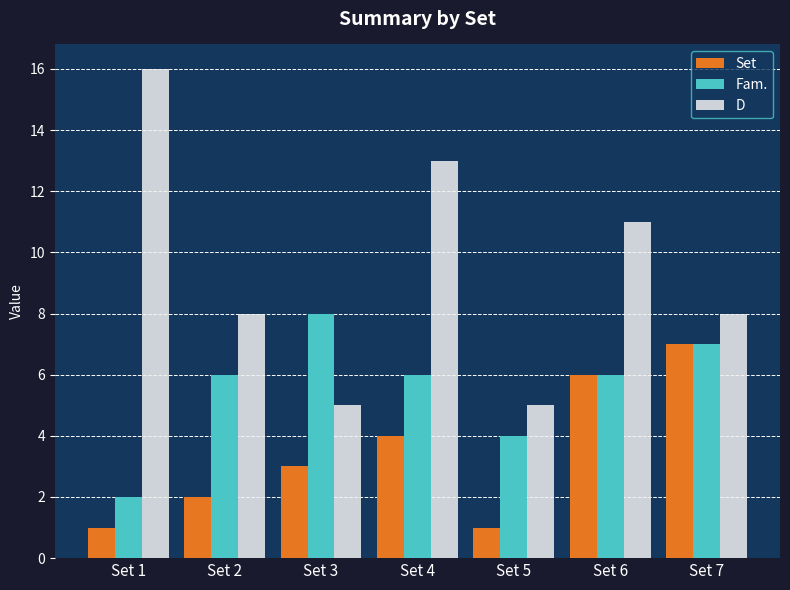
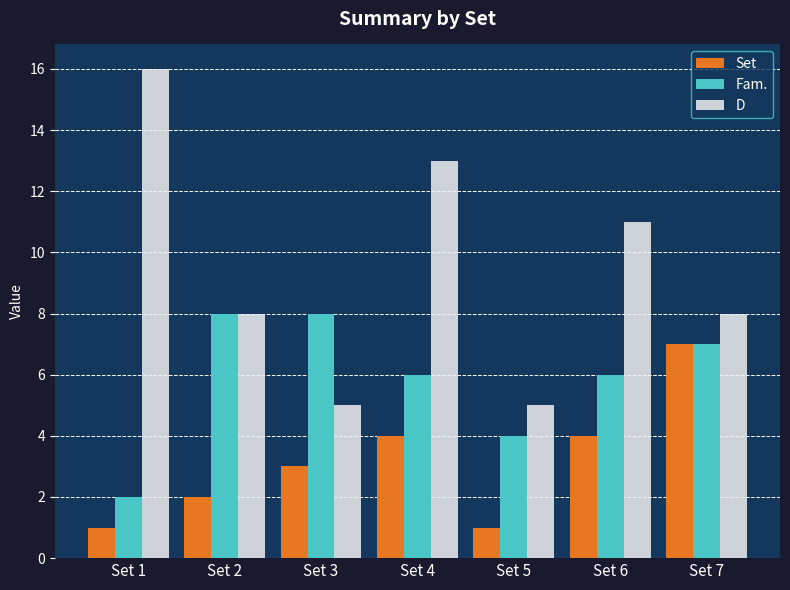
Fam., Set 2: 6 -> 8
Set, Set 6: 6 -> 4
